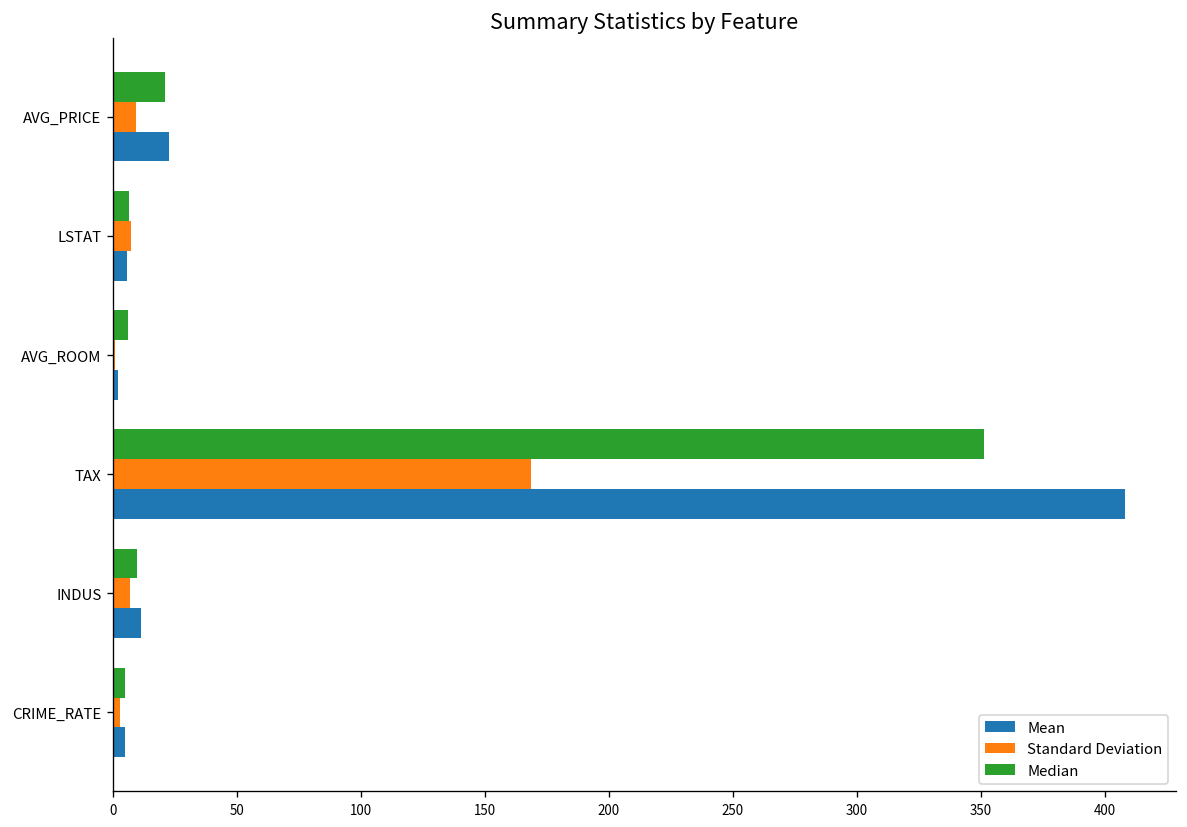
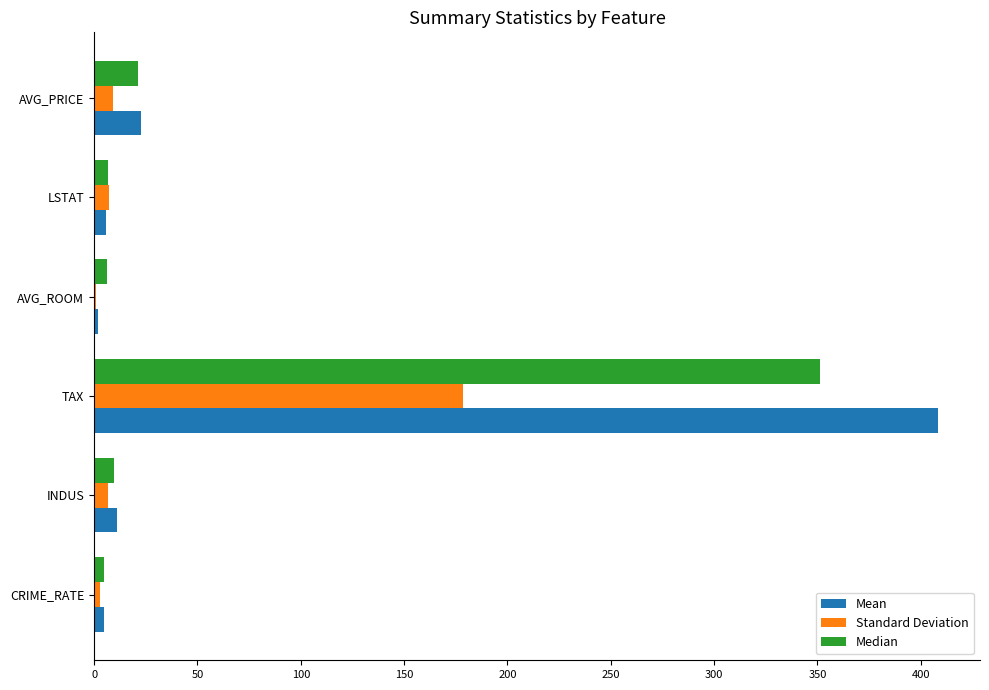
Standard Deviation, TAX: 169 -> 178
